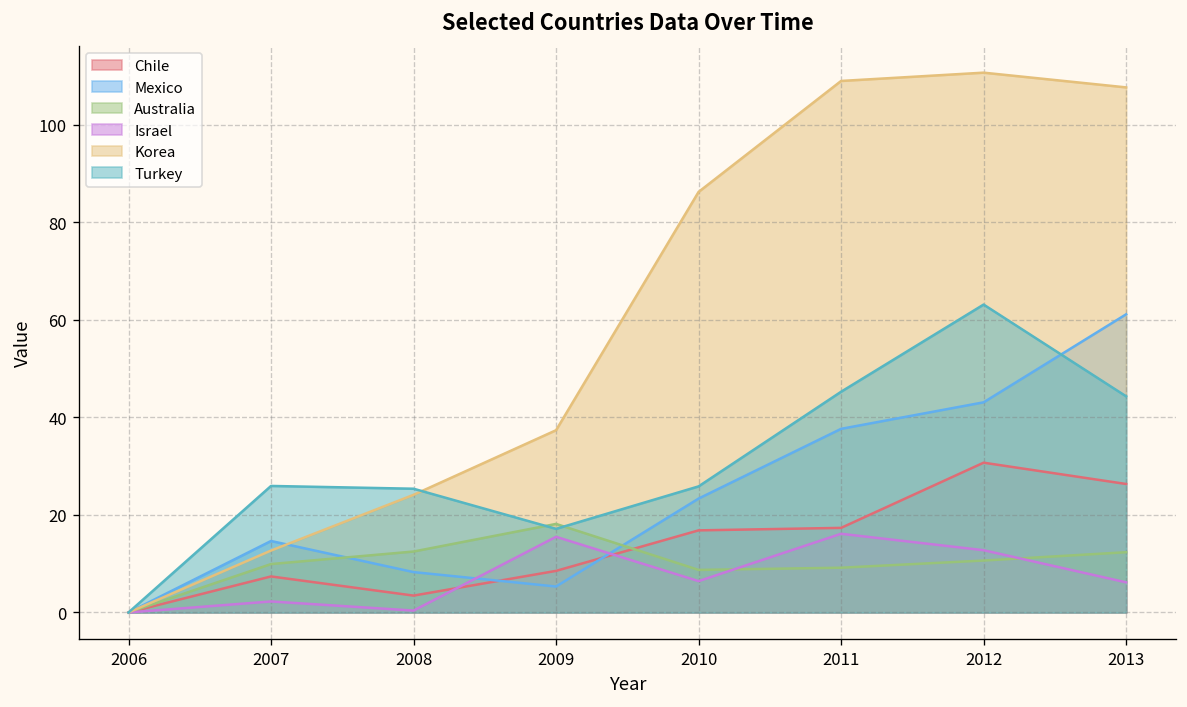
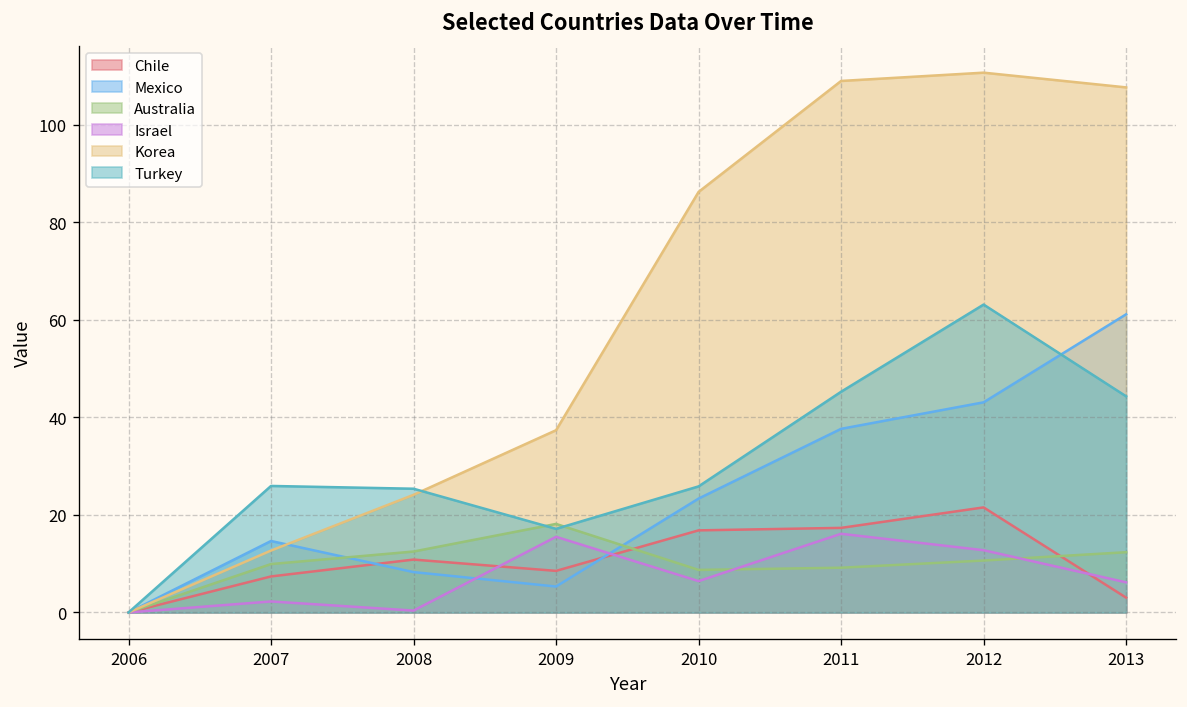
Chile, 2008: 3 -> 11
Chile, 2012: 31 -> 22
Chile, 2013: 26 -> 3
